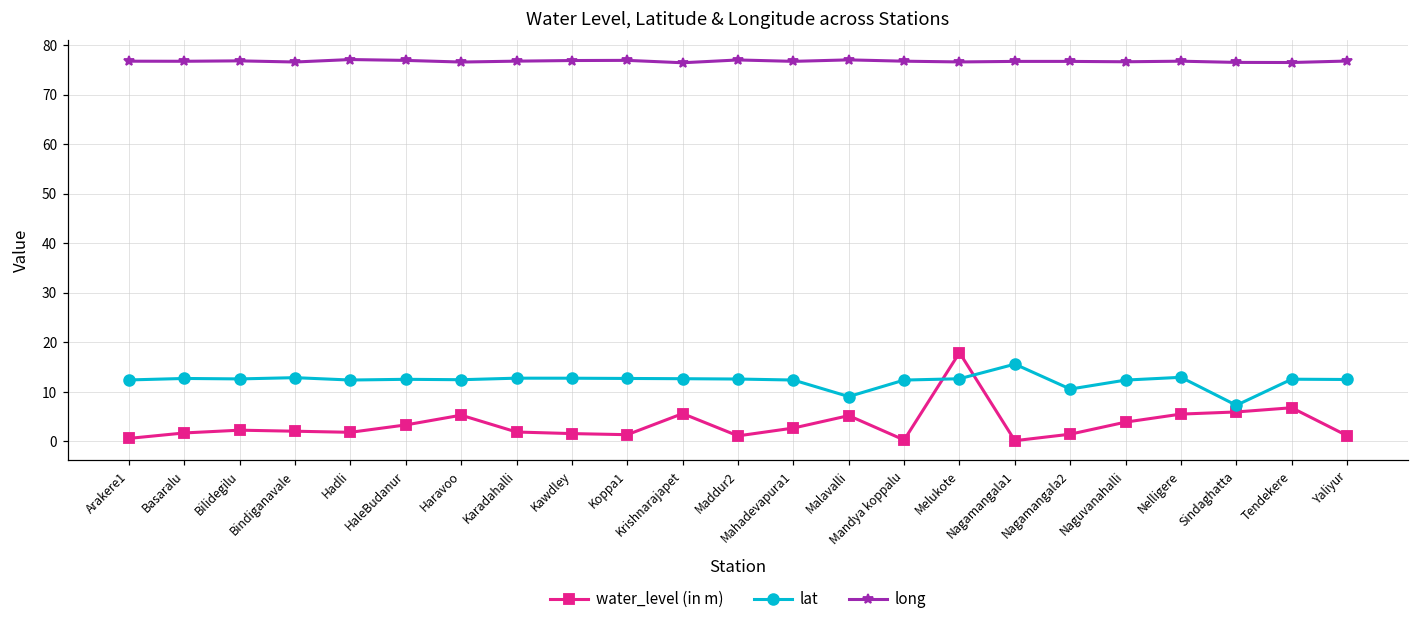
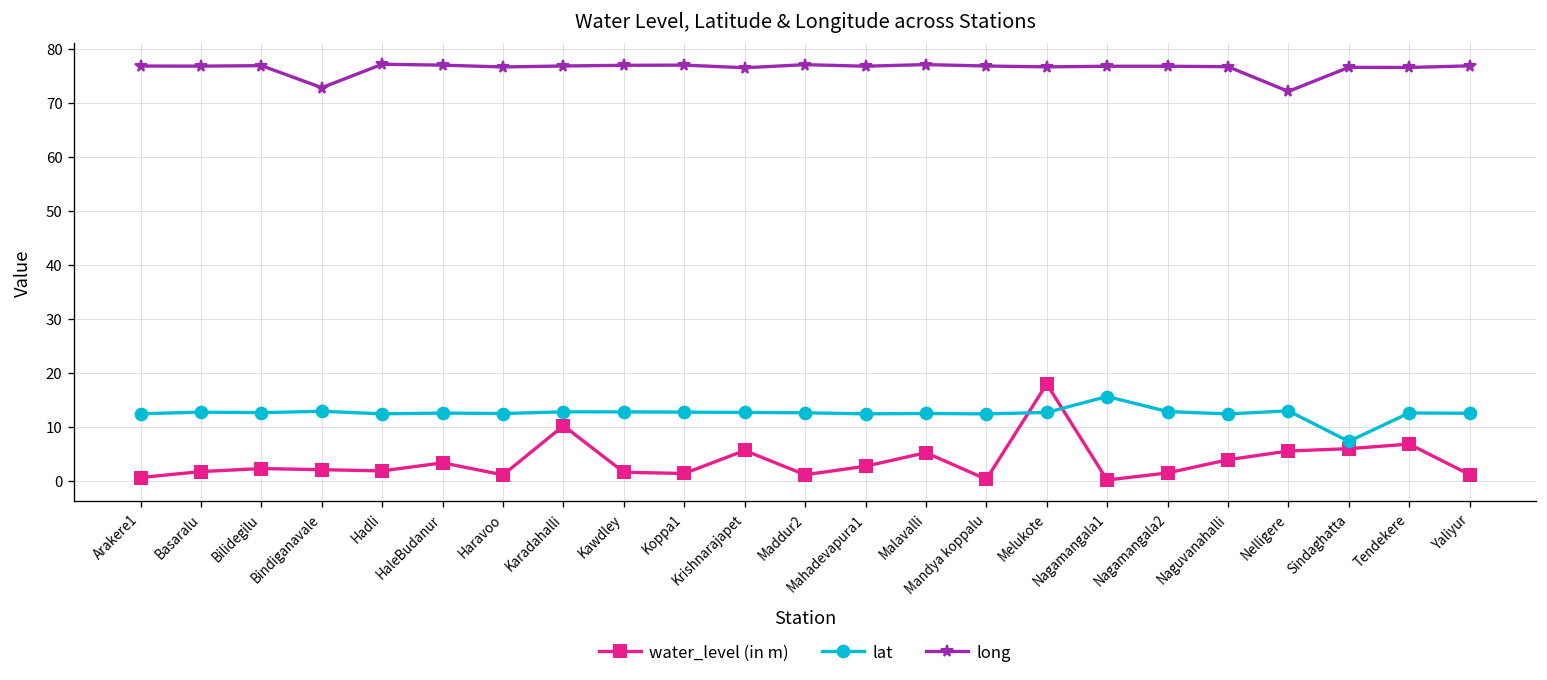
long, Bindiganavale: 77 -> 73
water_level (in m), Haravoo: 5 -> 1
water_level (in m), Karadahalli: 2 -> 10
lat, Malavalli: 9 -> 12
lat, Nagamangala2: 11 -> 13
long, Nelligere: 77 -> 72
